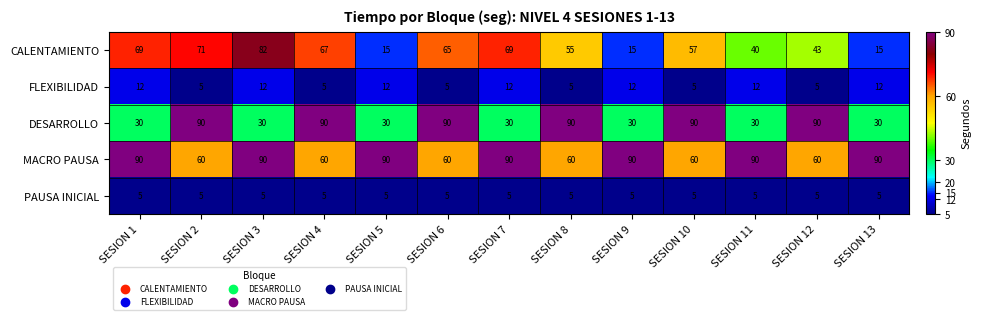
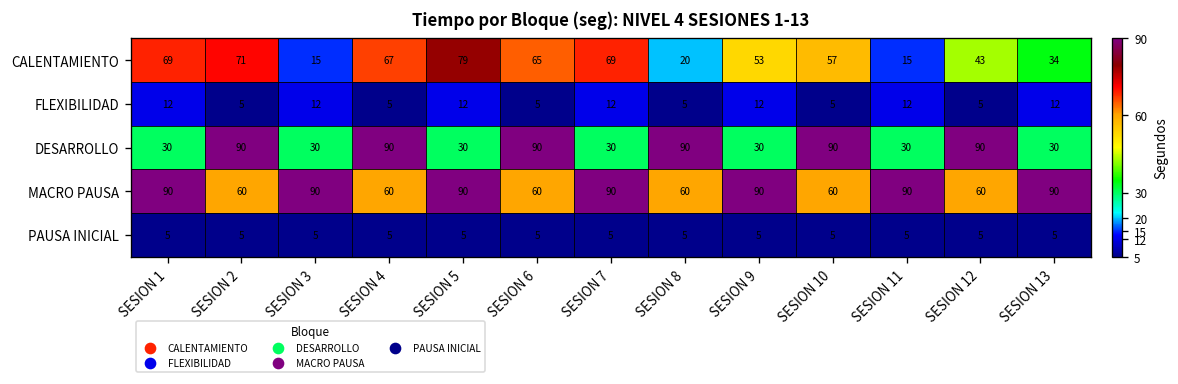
CALENTAMIENTO, SESION 3: 82 -> 15
CALENTAMIENTO, SESION 5: 15 -> 79
CALENTAMIENTO, SESION 8: 55 -> 20
CALENTAMIENTO, SESION 9: 15 -> 53
CALENTAMIENTO, SESION 11: 40 -> 15
CALENTAMIENTO, SESION 13: 15 -> 34
